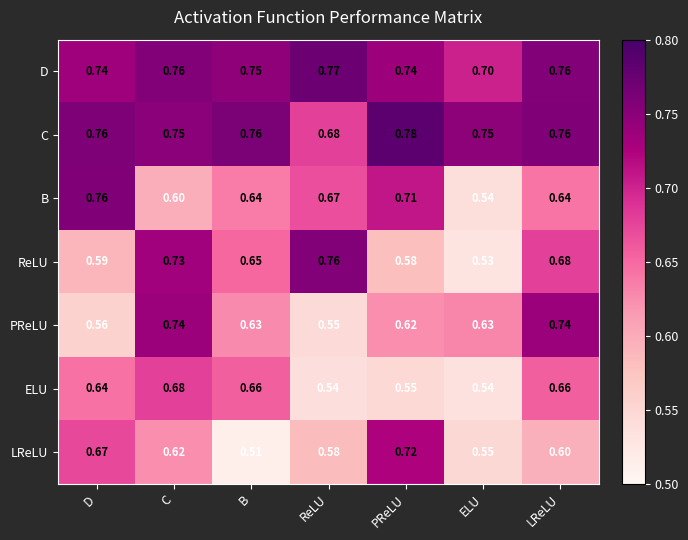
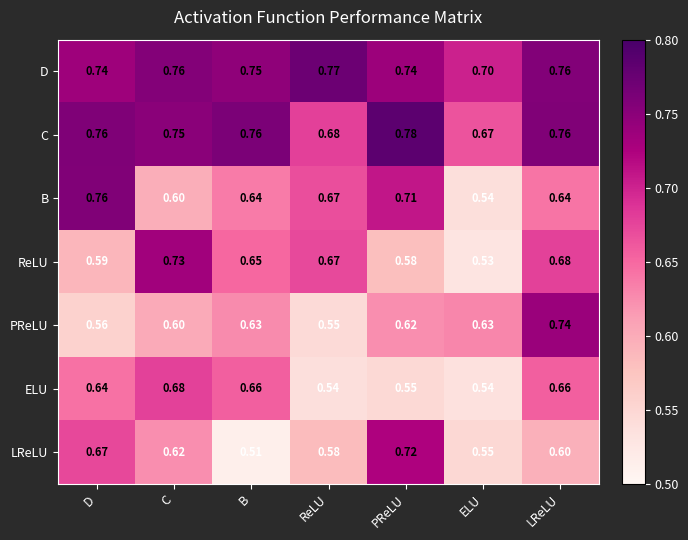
C, ELU: 0.75 -> 0.67
ReLU, ReLU: 0.76 -> 0.67
PReLU, C: 0.74 -> 0.60
